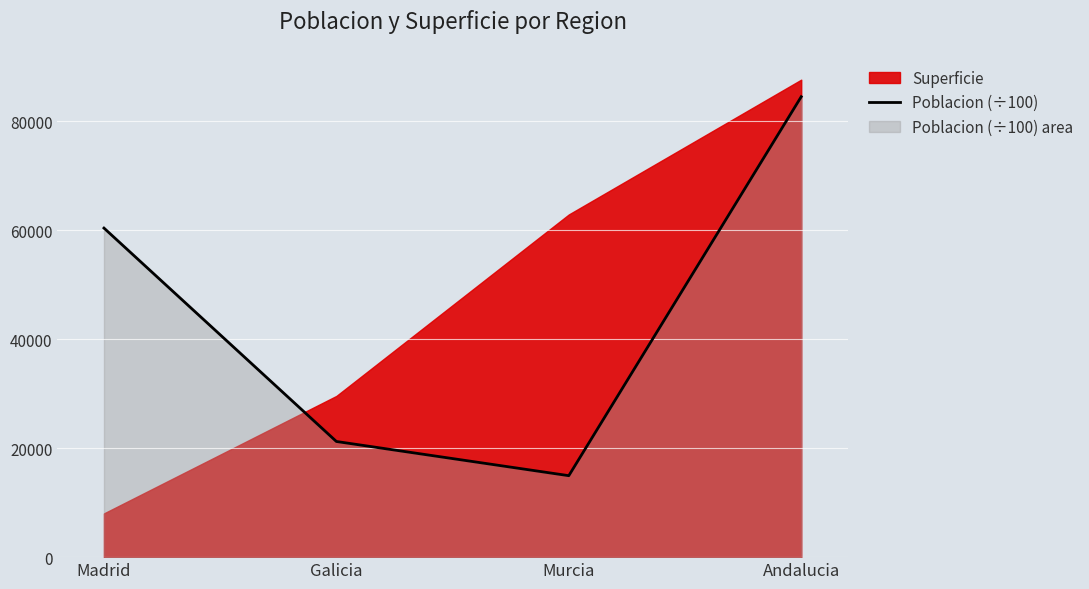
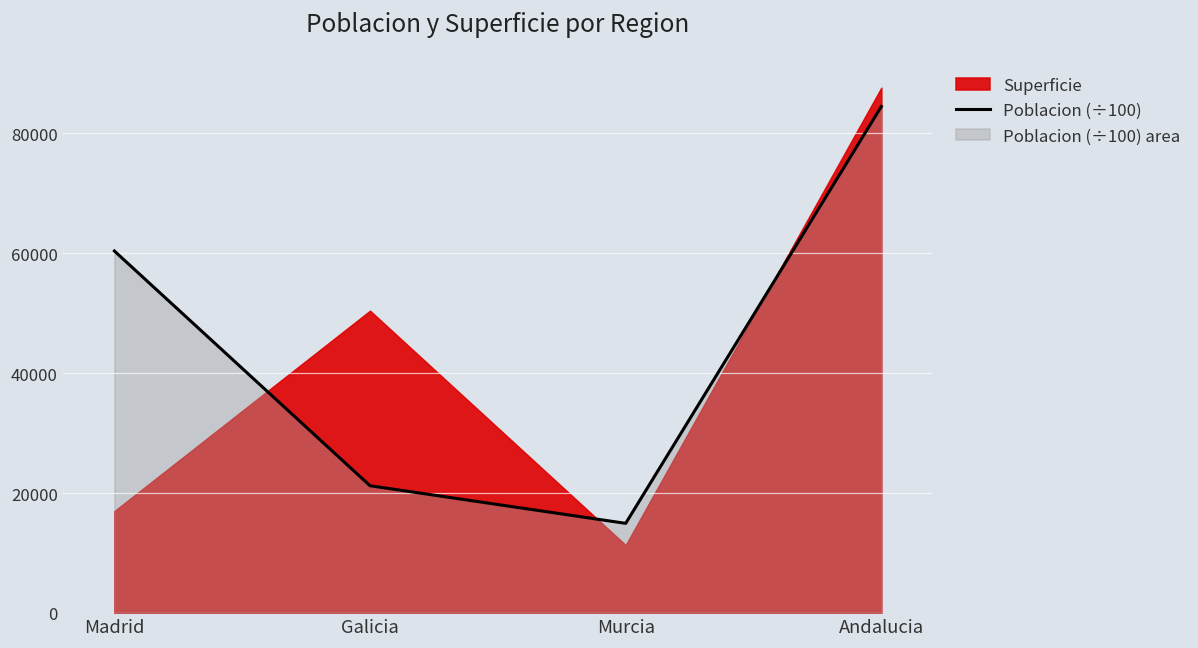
Superficie, Madrid: 8000 -> 17000
Superficie, Galicia: 30000 -> 50000
Superficie, Murcia: 63000 -> 11000
